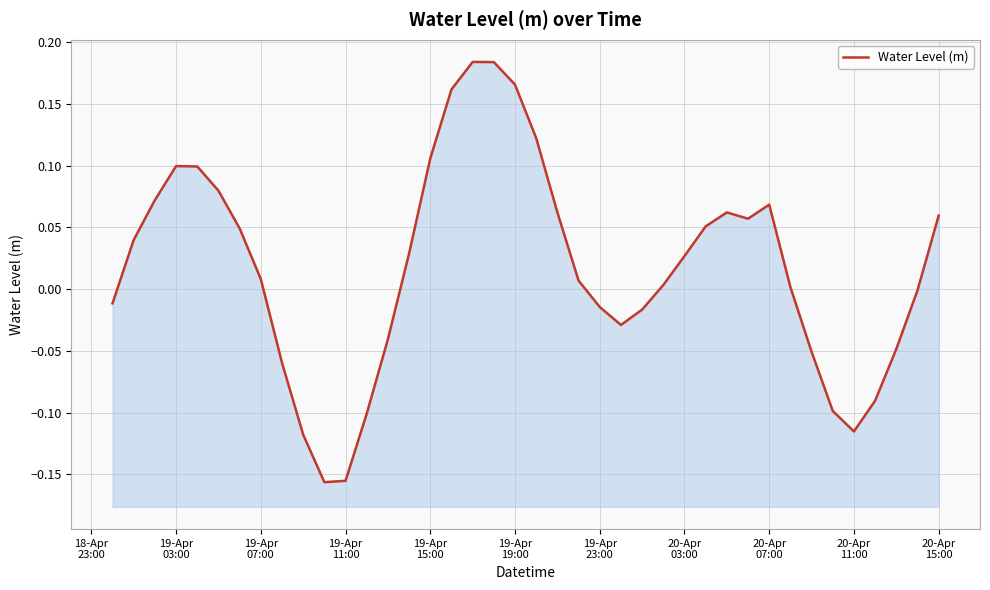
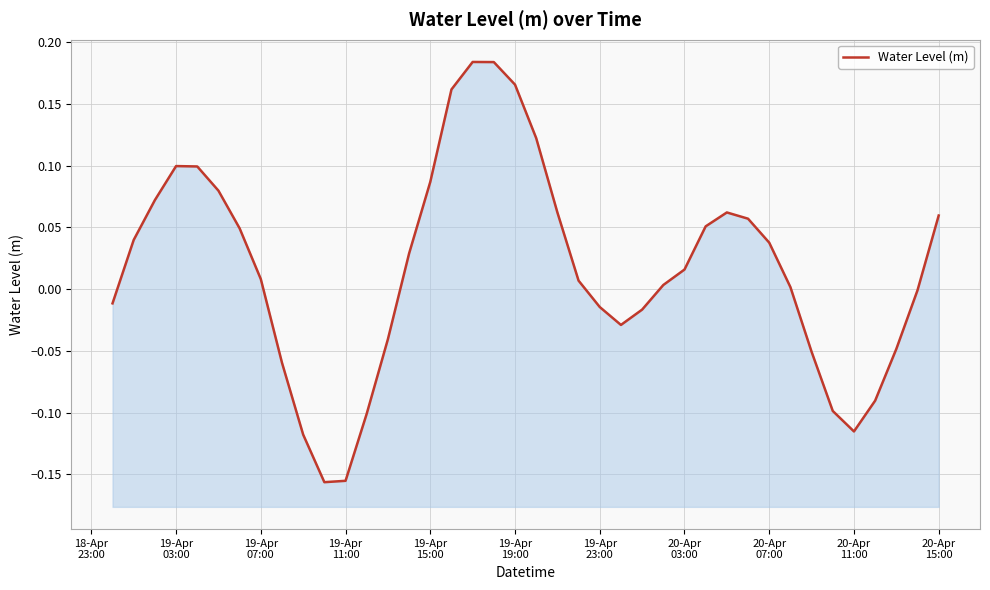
19-Apr 15:00: 0.106 -> 0.087
20-Apr 03:00: 0.027 -> 0.016
20-Apr 07:00: 0.068 -> 0.038
